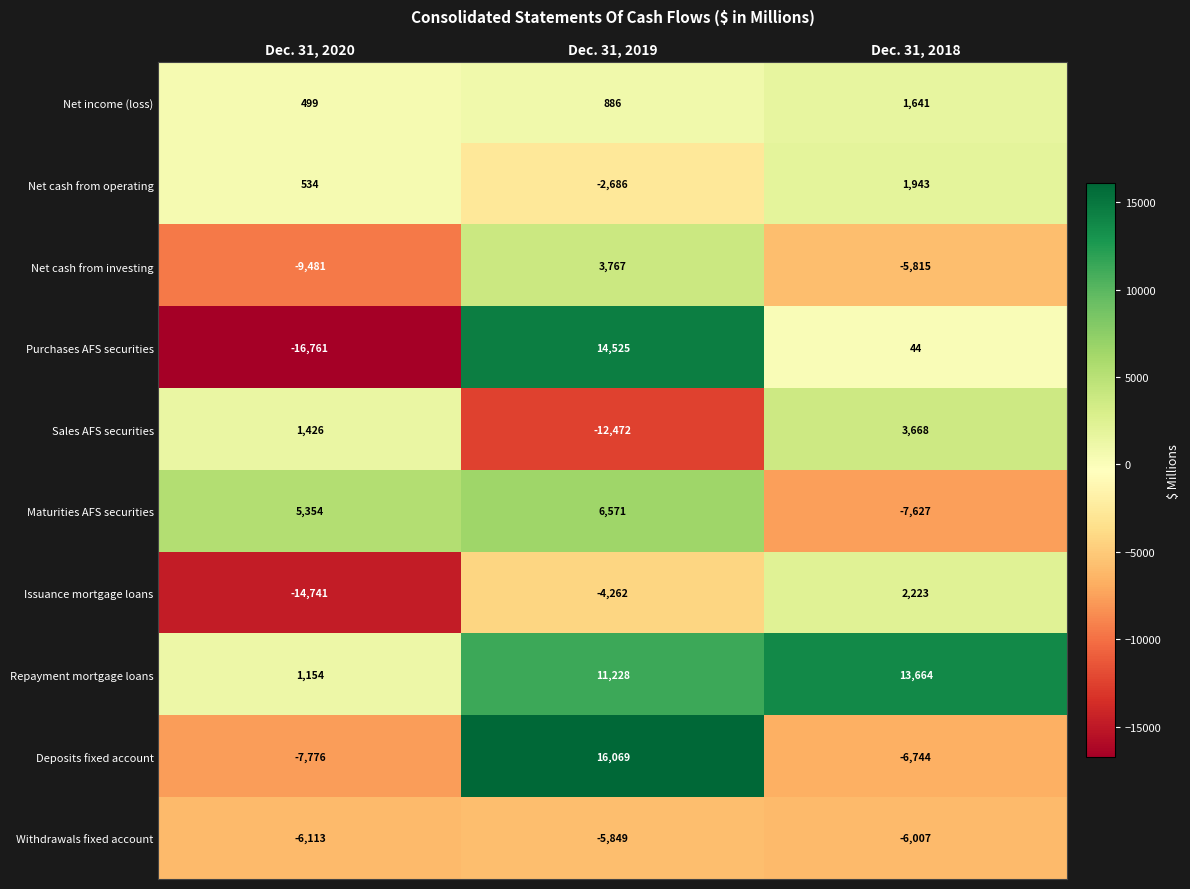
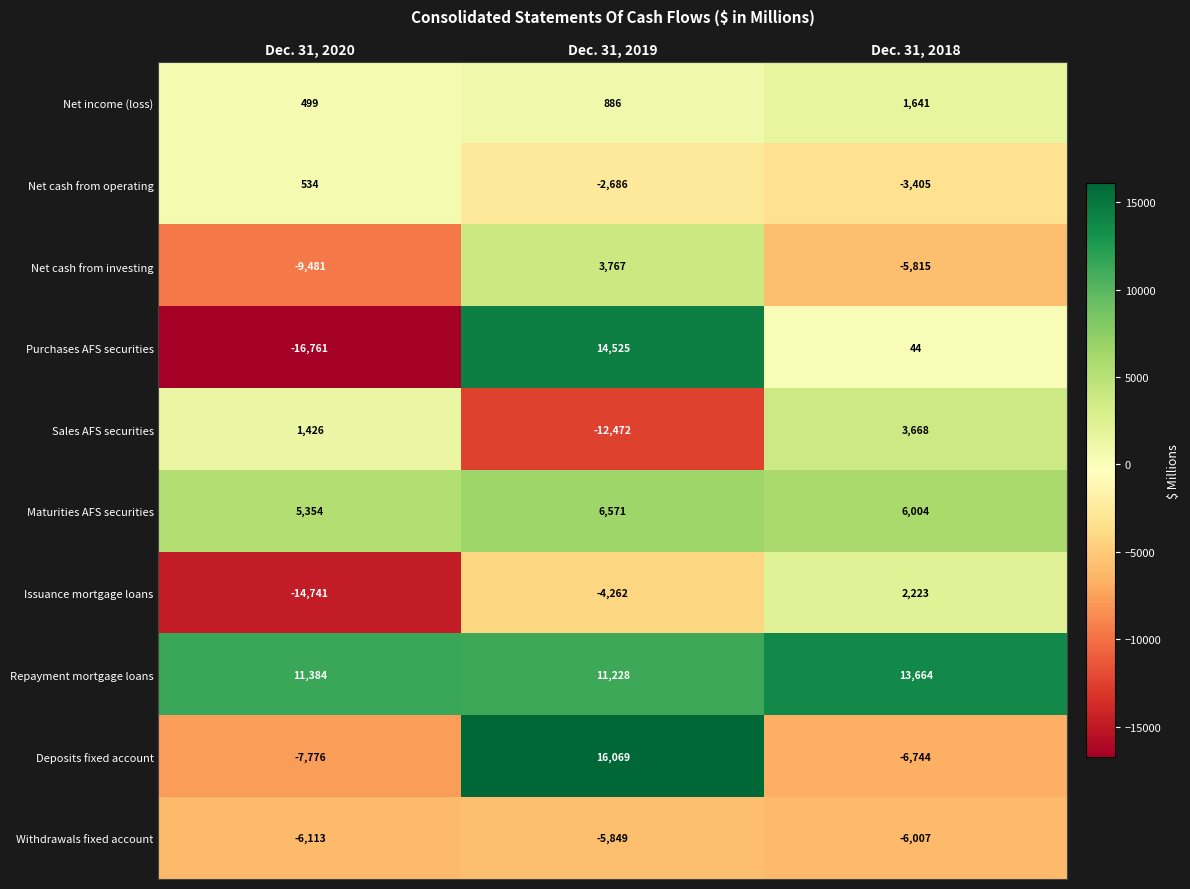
Net cash from operating, Dec. 31, 2018: 1,943 -> -3,405
Maturities AFS securities, Dec. 31, 2018: -7,627 -> 6,004
Repayment mortgage loans, Dec. 31, 2020: 1,154 -> 11,384
